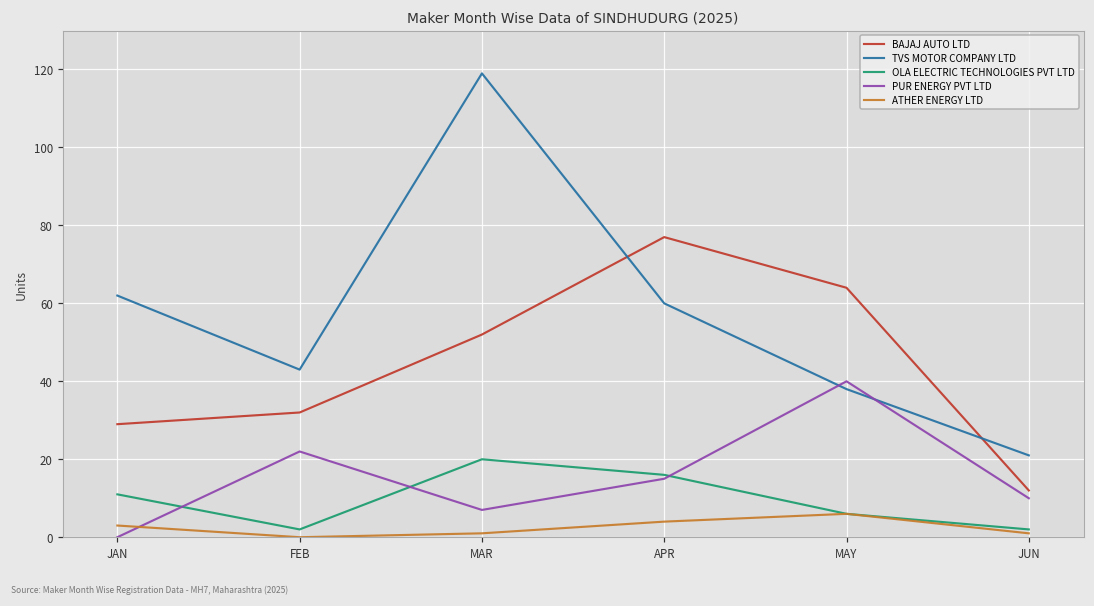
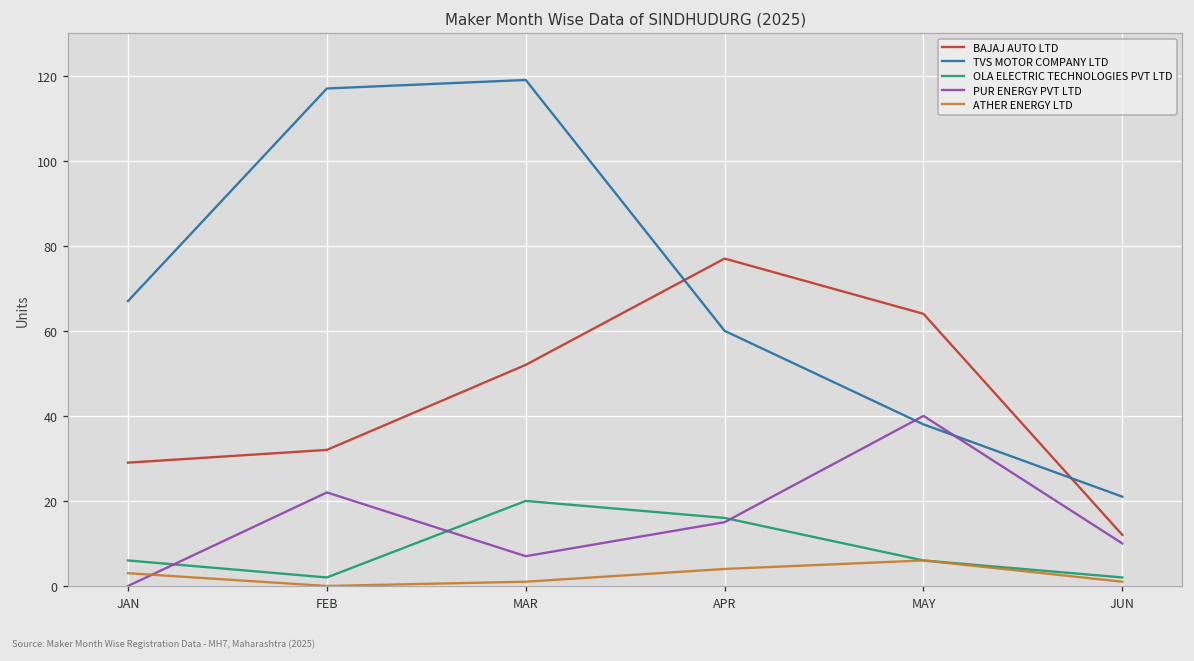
TVS MOTOR COMPANY LTD, JAN: 62 -> 67
OLA ELECTRIC TECHNOLOGIES PVT LTD, JAN: 11 -> 6
TVS MOTOR COMPANY LTD, FEB: 43 -> 117
